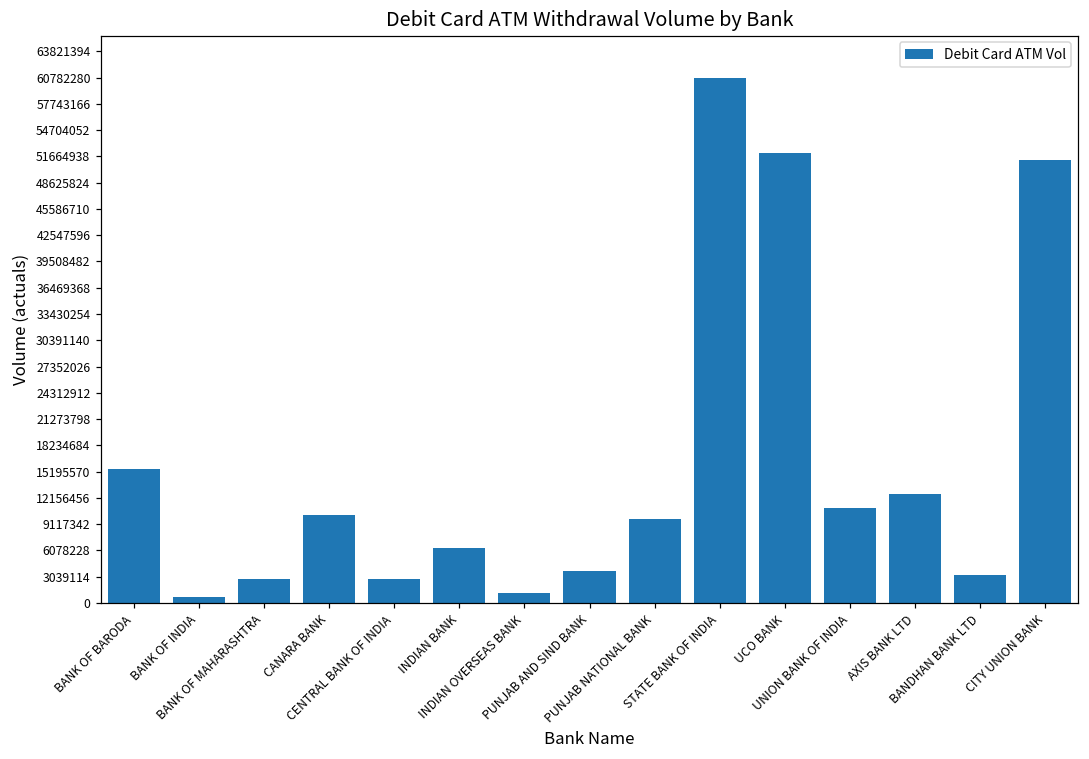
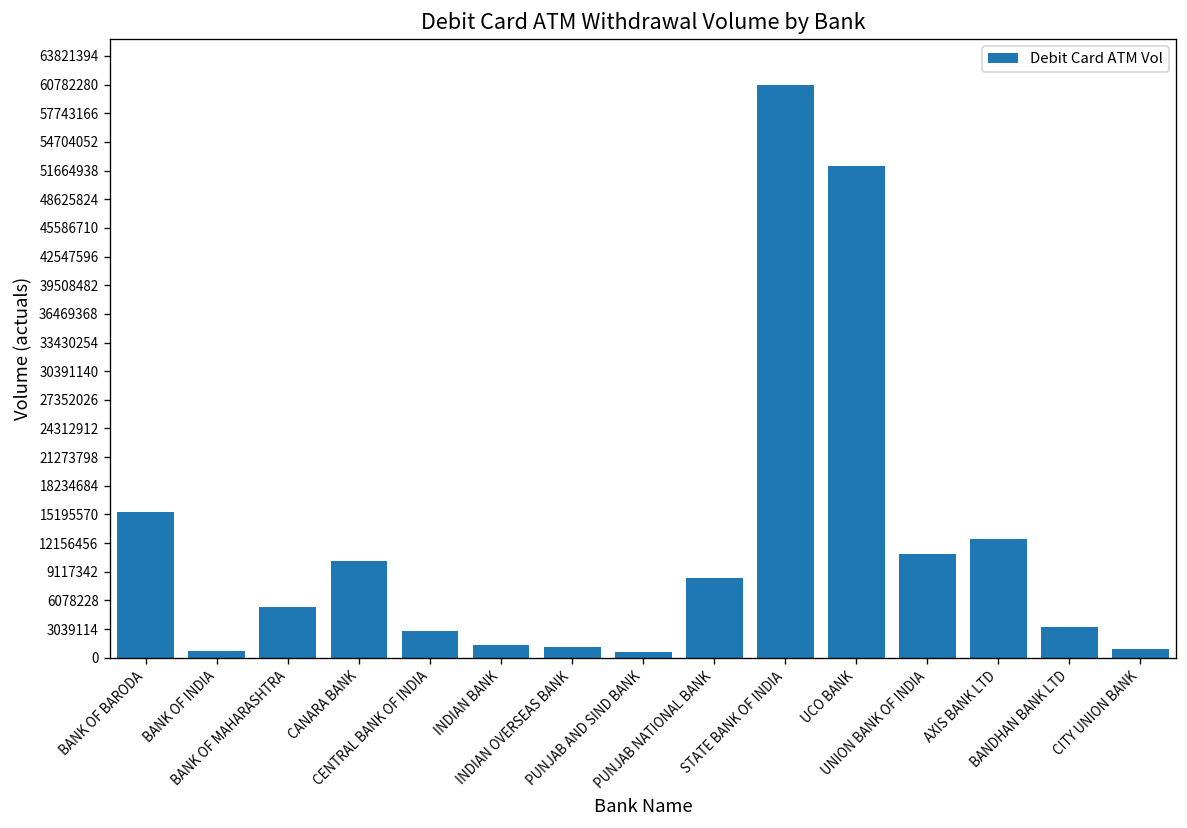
BANK OF MAHARASHTRA: 3000000 -> 5000000
INDIAN BANK: 6000000 -> 1000000
PUNJAB AND SIND BANK: 4000000 -> 1000000
PUNJAB NATIONAL BANK: 10000000 -> 8000000
CITY UNION BANK: 51000000 -> 1000000
